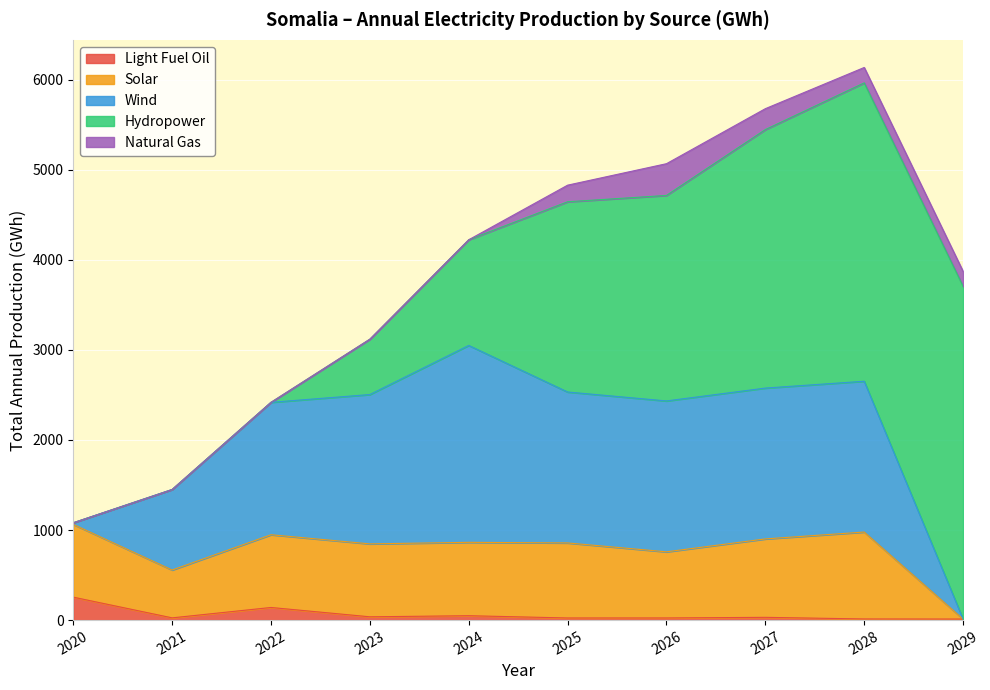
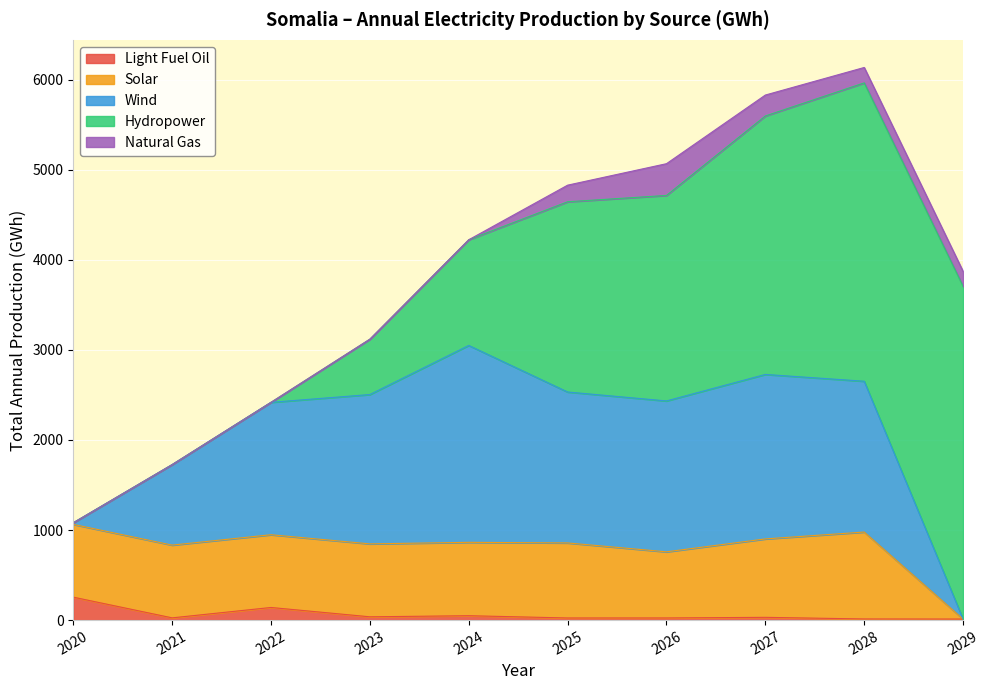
Solar, 2021: 500 -> 800
Wind, 2027: 1700 -> 1800
